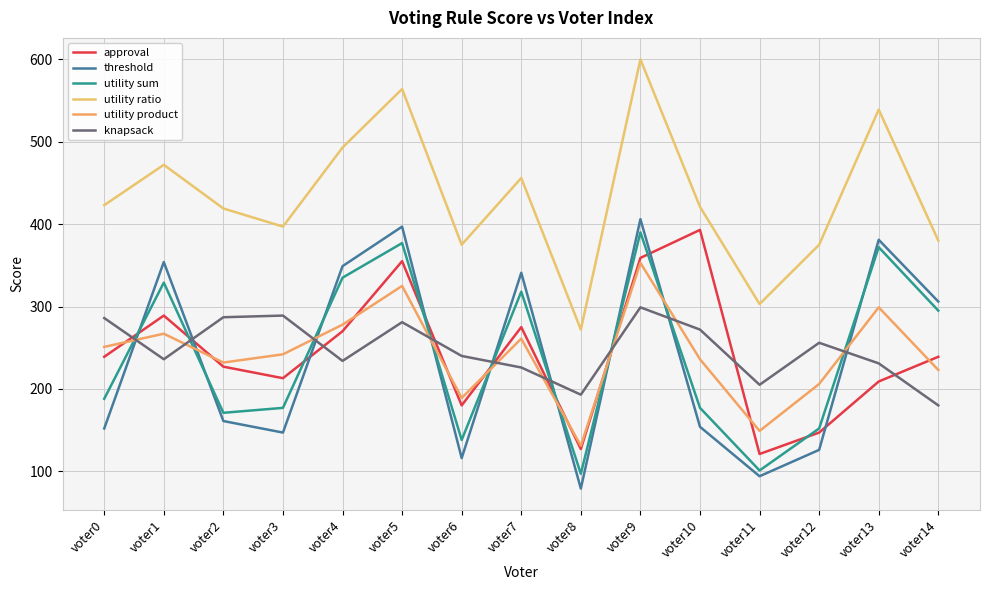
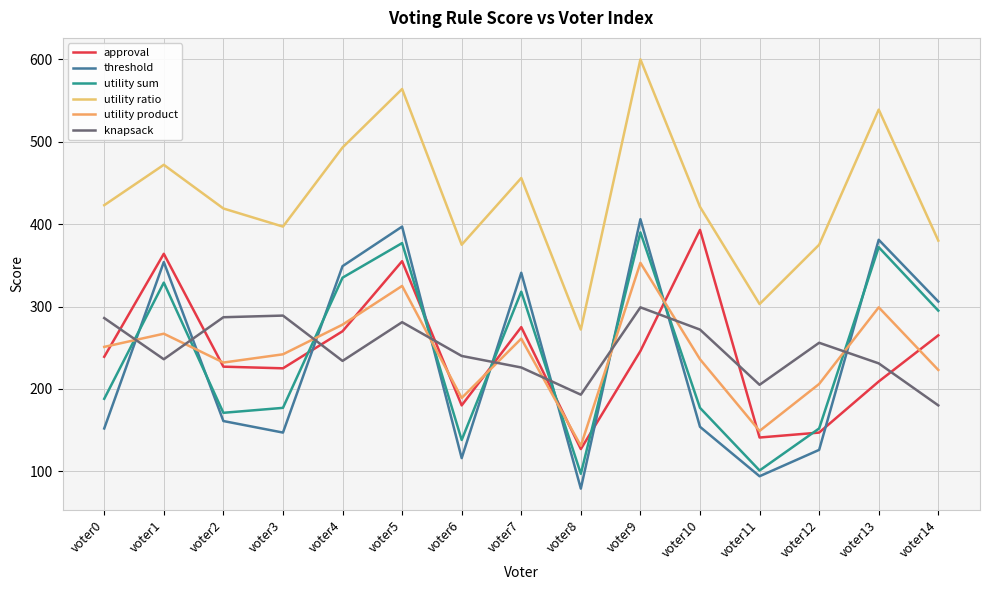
approval, voter1: 290 -> 360
approval, voter3: 210 -> 230
approval, voter9: 360 -> 250
approval, voter11: 120 -> 140
approval, voter14: 240 -> 270
